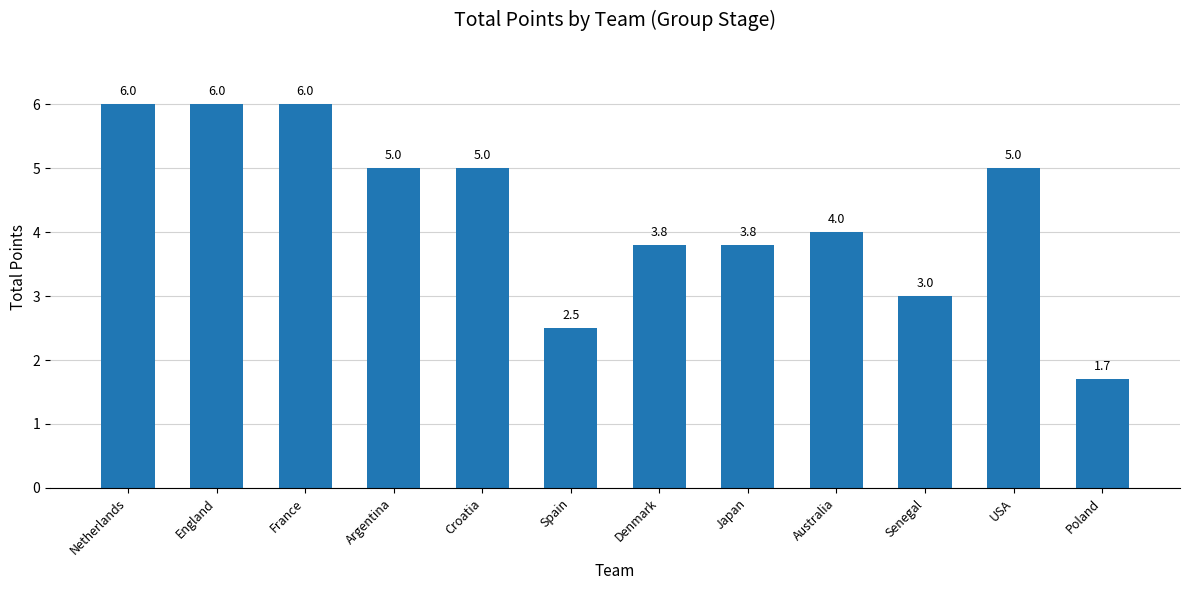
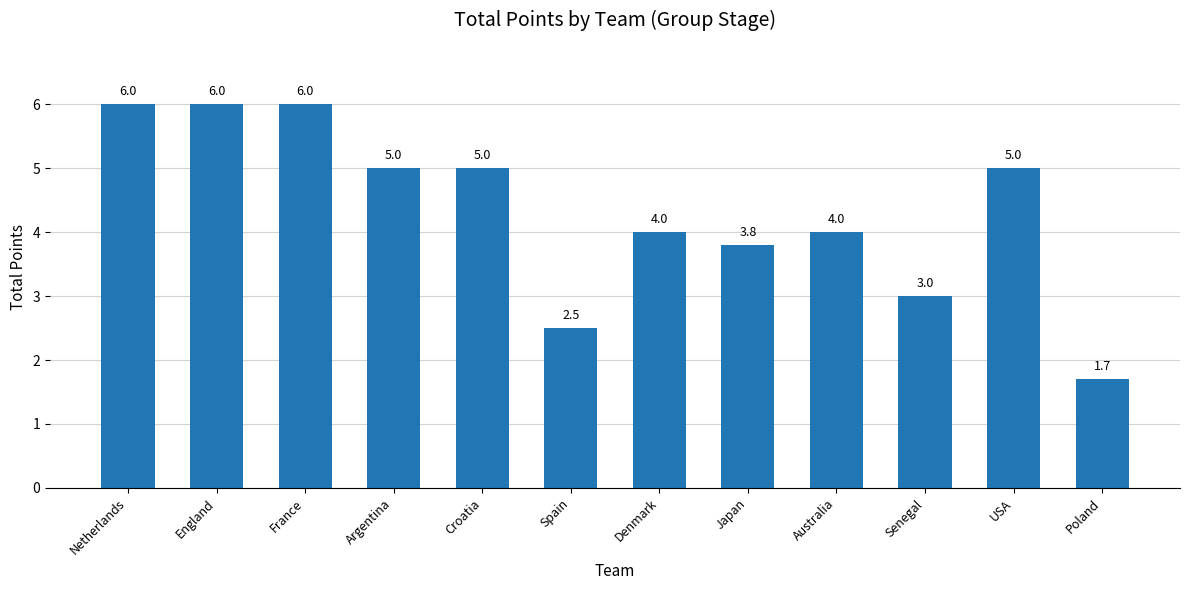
Denmark: 3.8 -> 4.0
